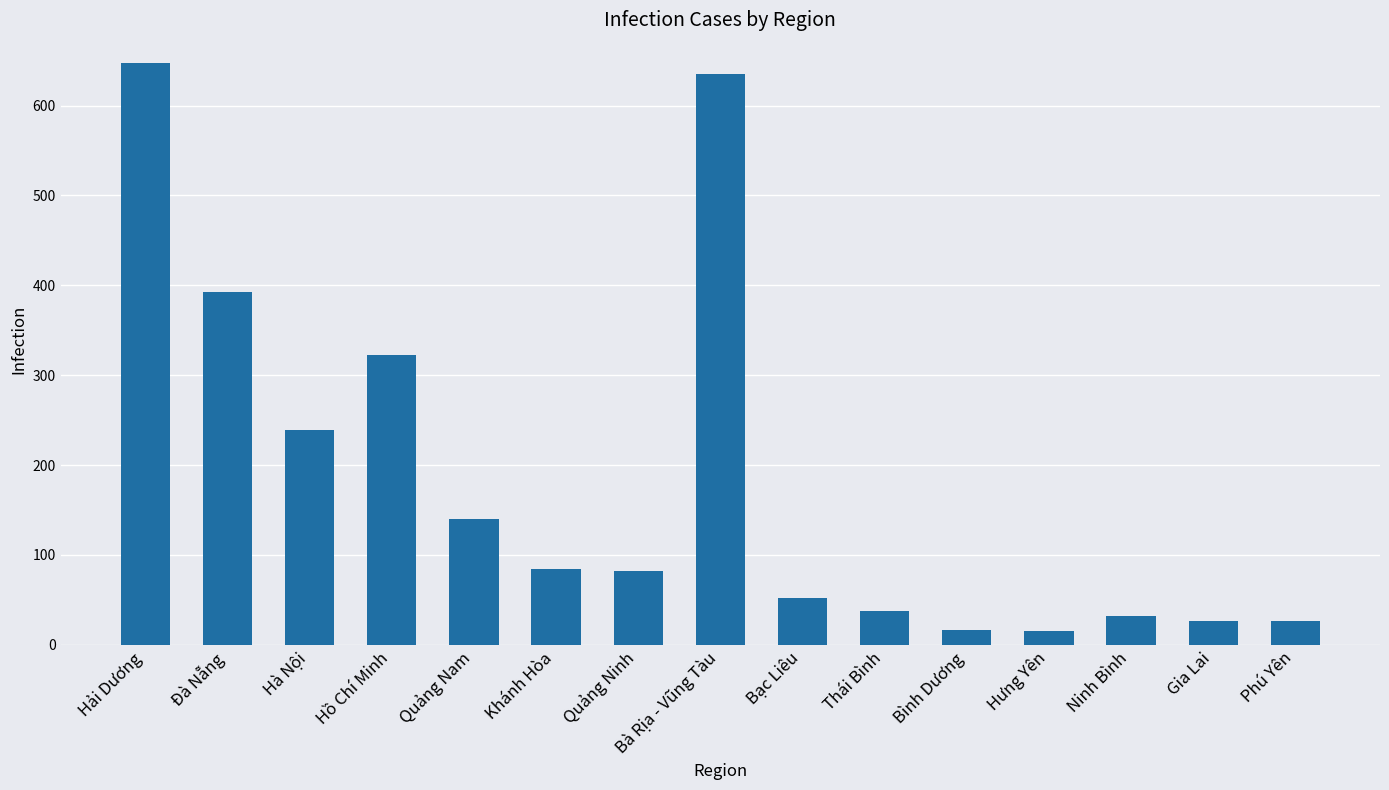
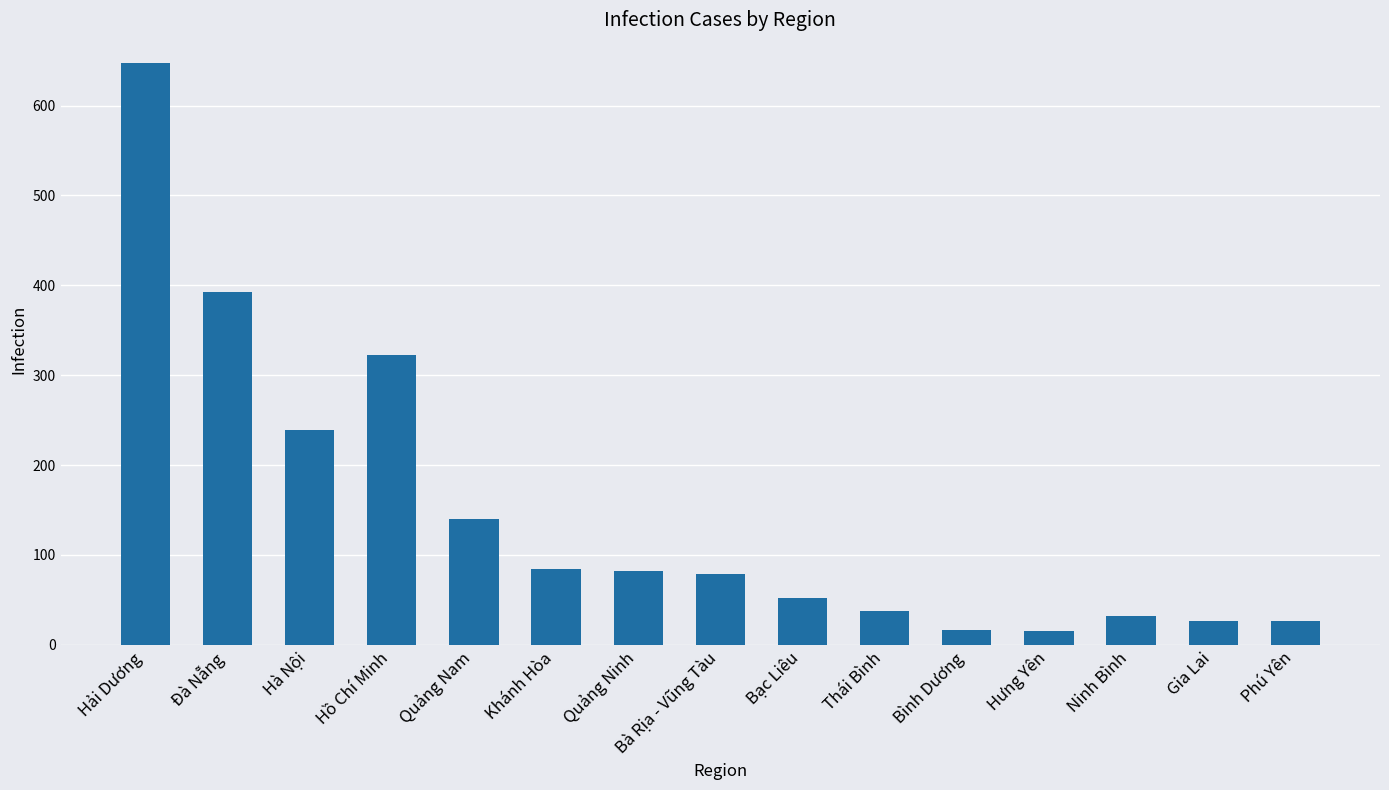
Bà Rịa - Vũng Tàu: 640 -> 80
